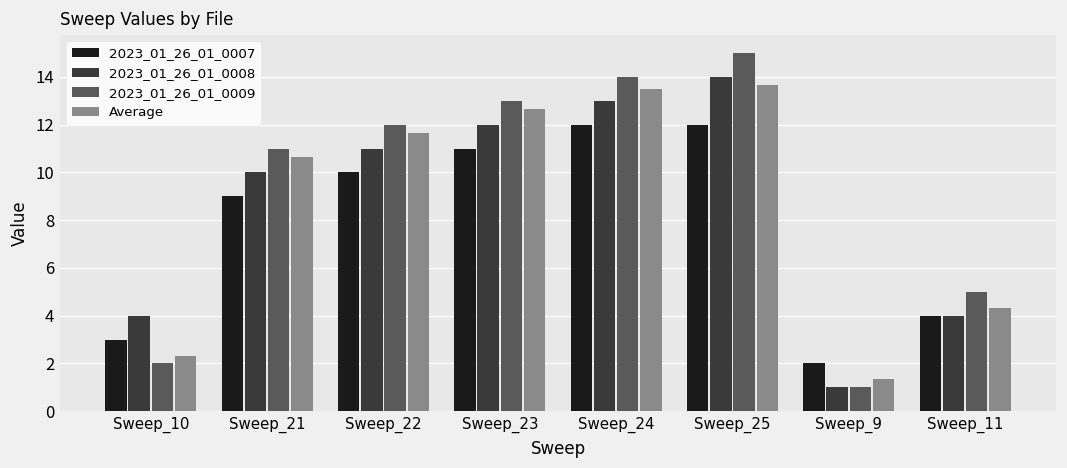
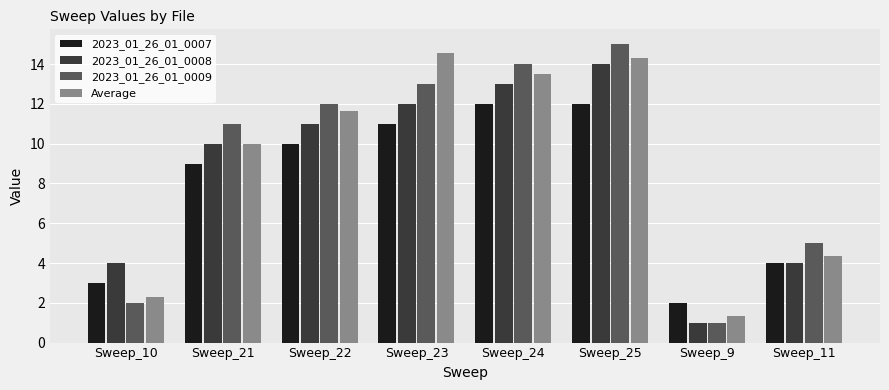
Average, Sweep_21: 10.7 -> 10.0
Average, Sweep_23: 12.7 -> 14.6
Average, Sweep_25: 13.7 -> 14.3
